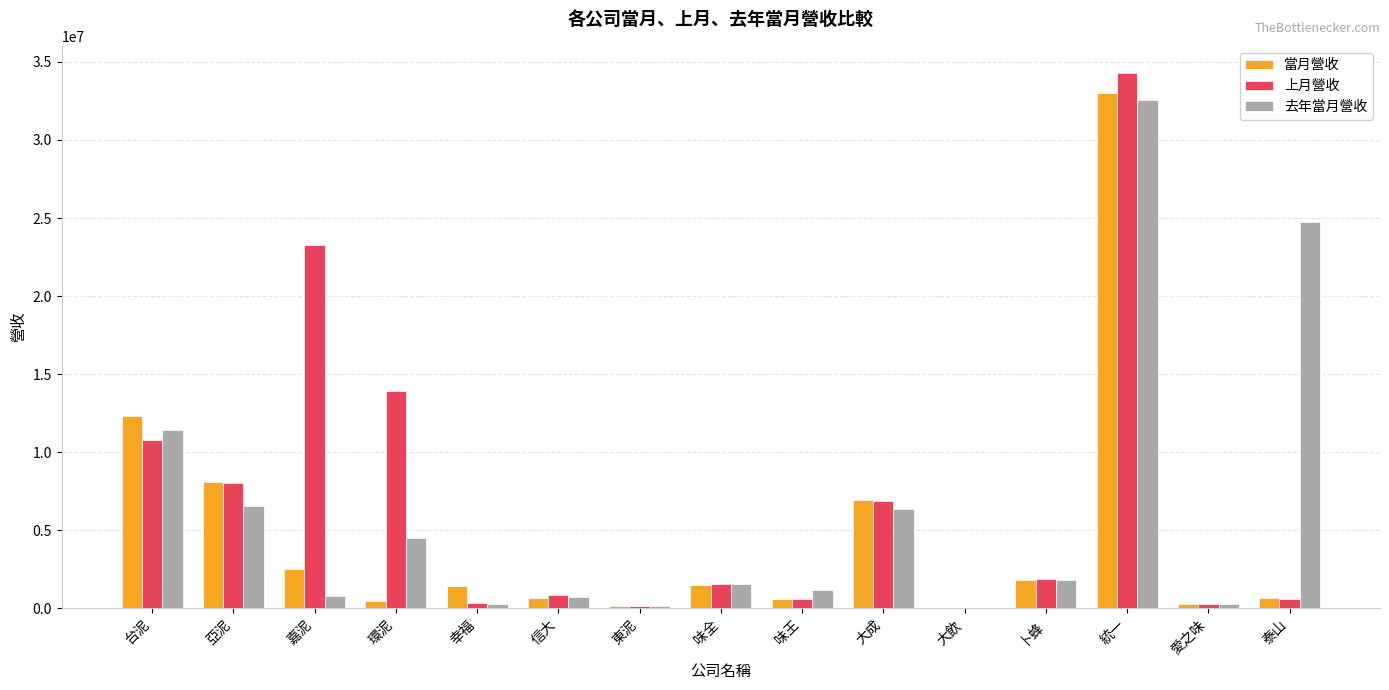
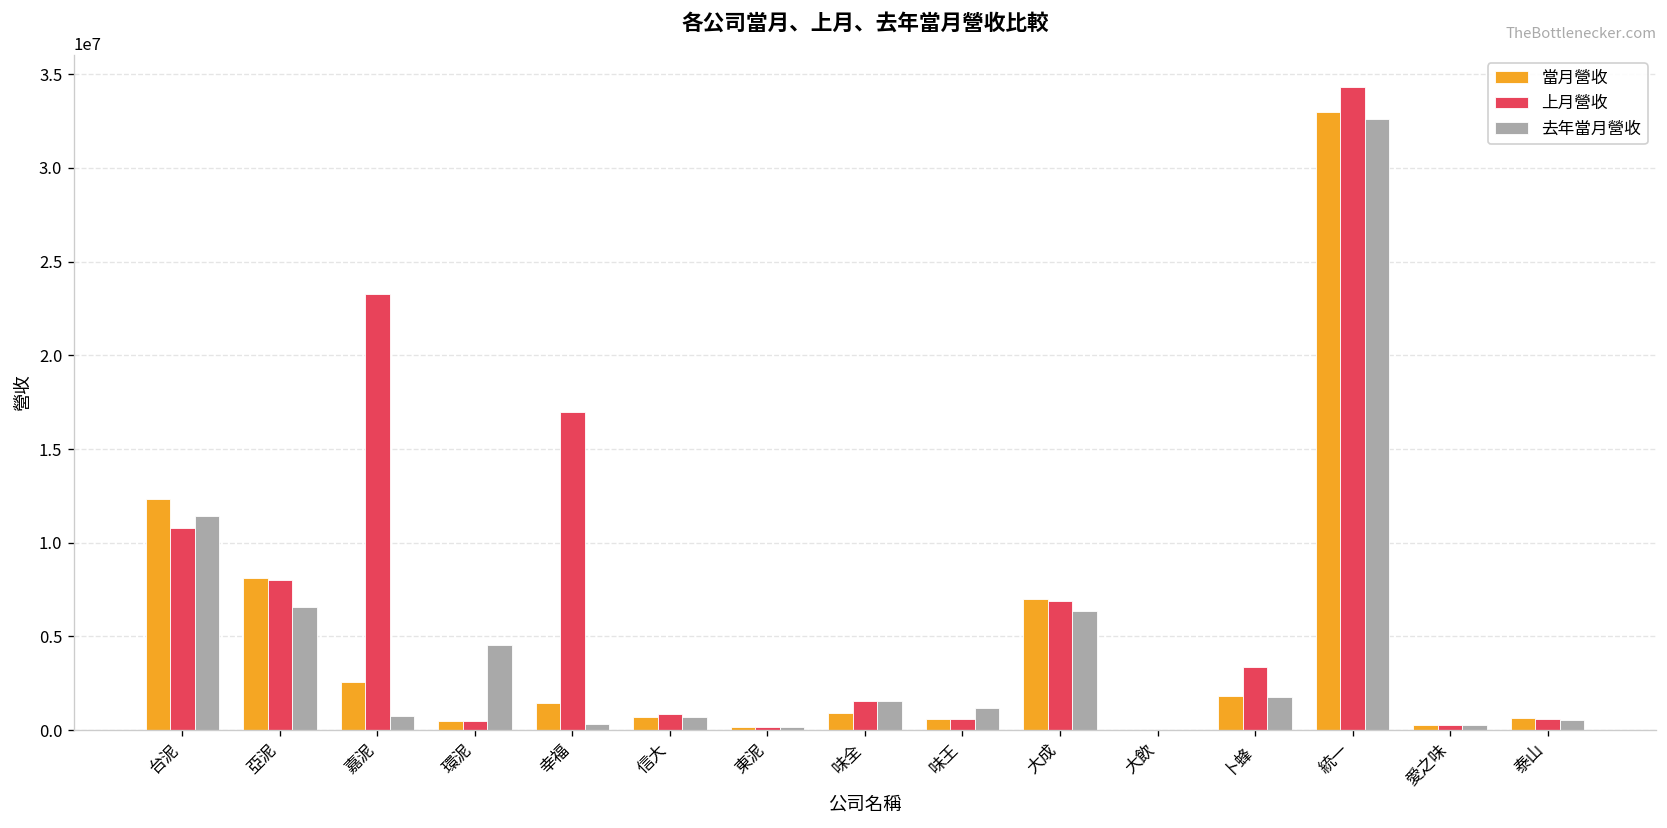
上月營收, 環泥: 13900000 -> 500000
上月營收, 幸福: 300000 -> 17000000
當月營收, 味全: 1500000 -> 900000
上月營收, 卜蜂: 1900000 -> 3400000
去年當月營收, 泰山: 24700000 -> 500000
